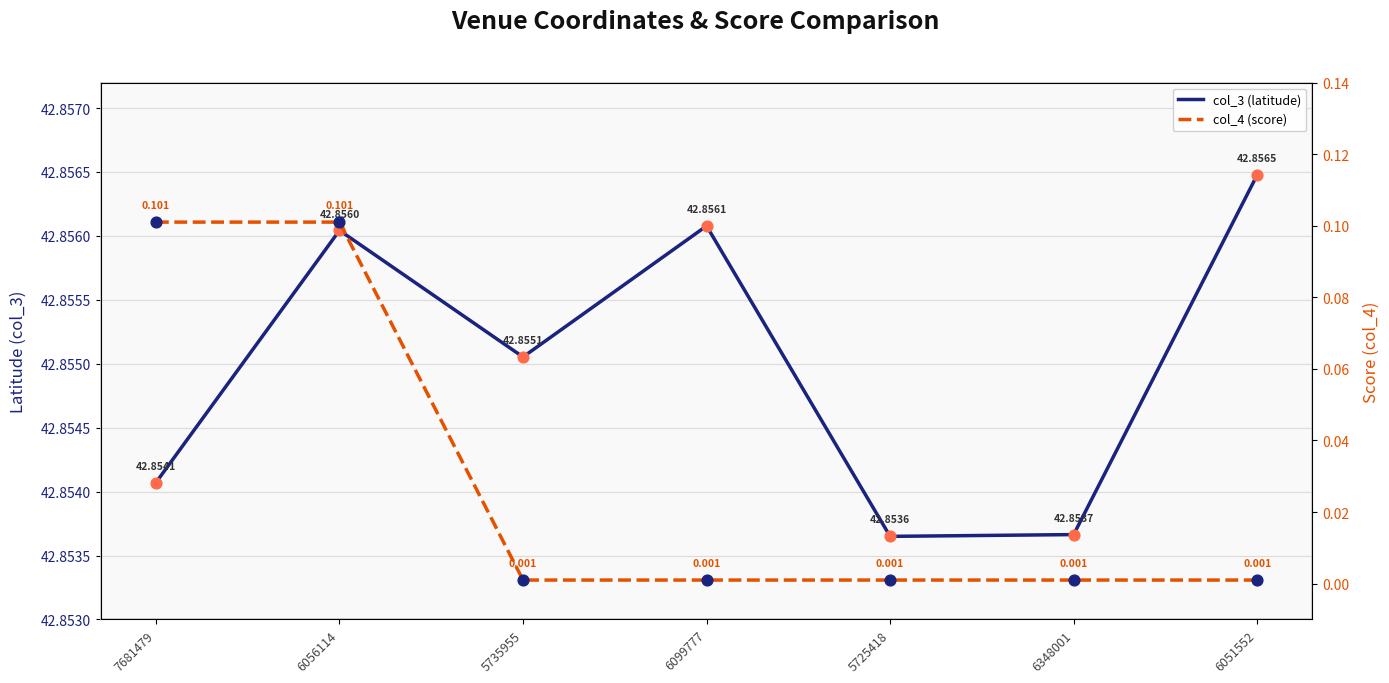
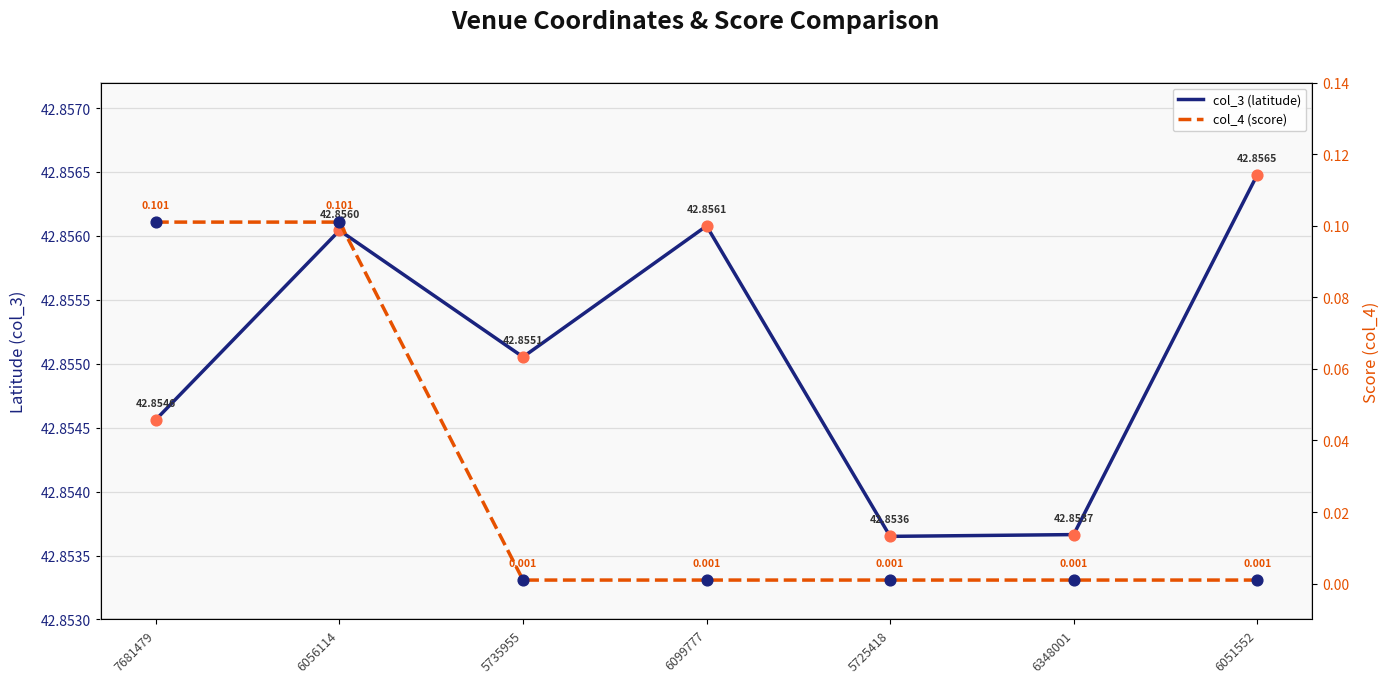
col_3 (latitude), 7681479: 42.8541 -> 42.8546
